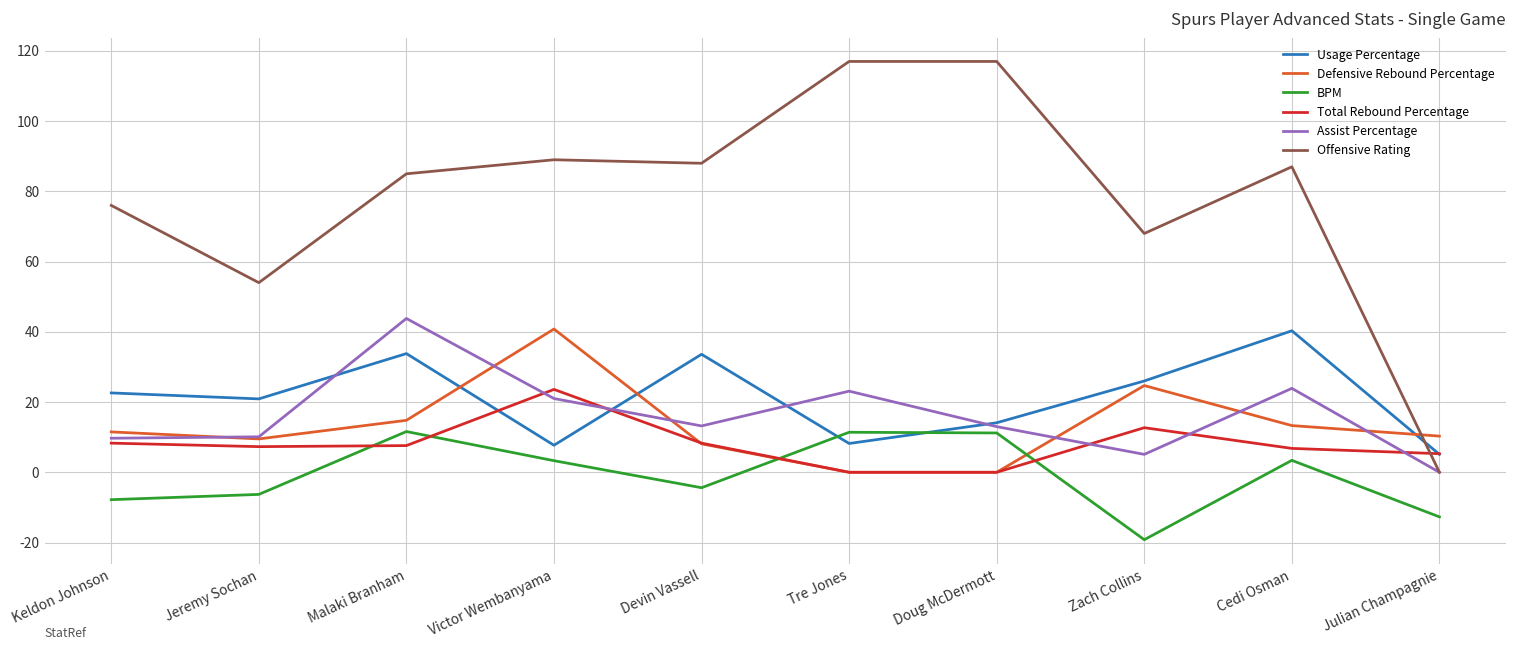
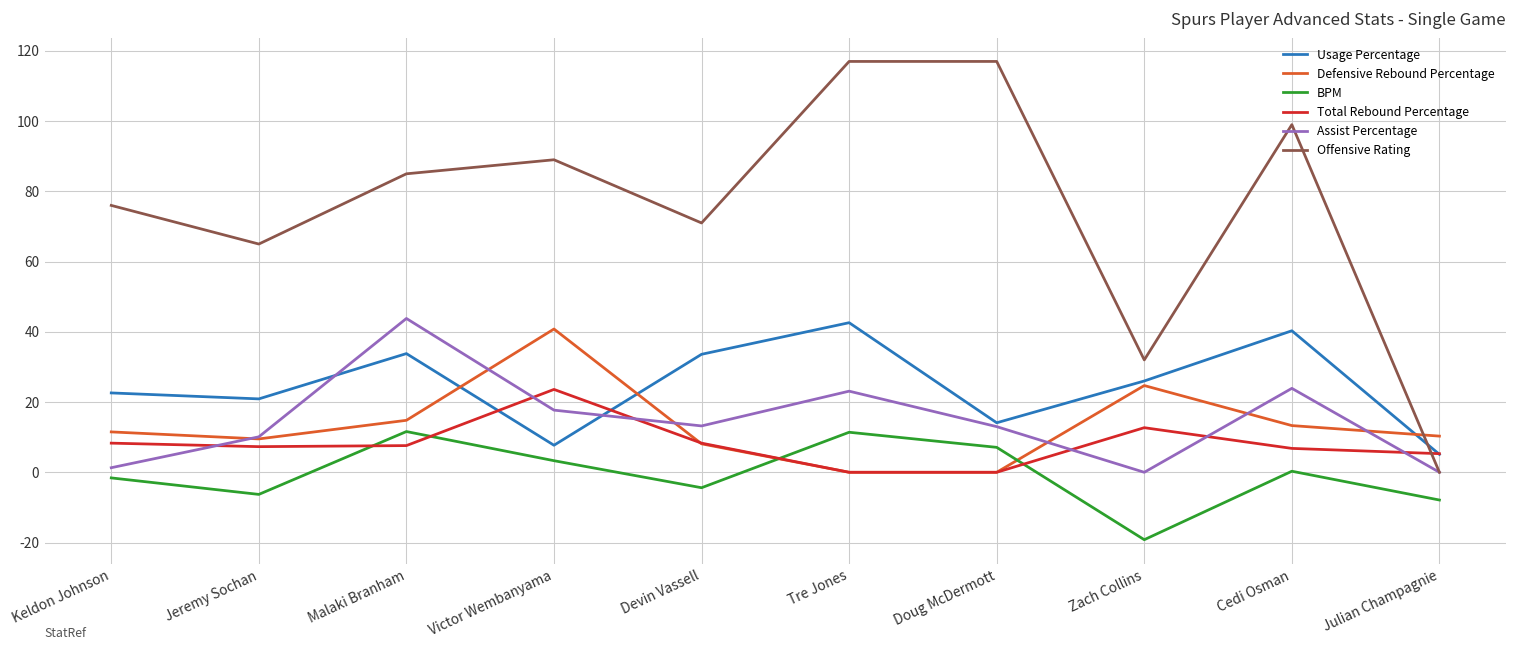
BPM, Keldon Johnson: -8 -> -2
Assist Percentage, Keldon Johnson: 10 -> 1
Offensive Rating, Jeremy Sochan: 54 -> 65
Assist Percentage, Victor Wembanyama: 21 -> 18
Offensive Rating, Devin Vassell: 88 -> 71
Usage Percentage, Tre Jones: 8 -> 43
BPM, Doug McDermott: 11 -> 7
Assist Percentage, Zach Collins: 5 -> 0
Offensive Rating, Zach Collins: 68 -> 32
BPM, Cedi Osman: 3 -> 0
Offensive Rating, Cedi Osman: 87 -> 99
BPM, Julian Champagnie: -13 -> -8
